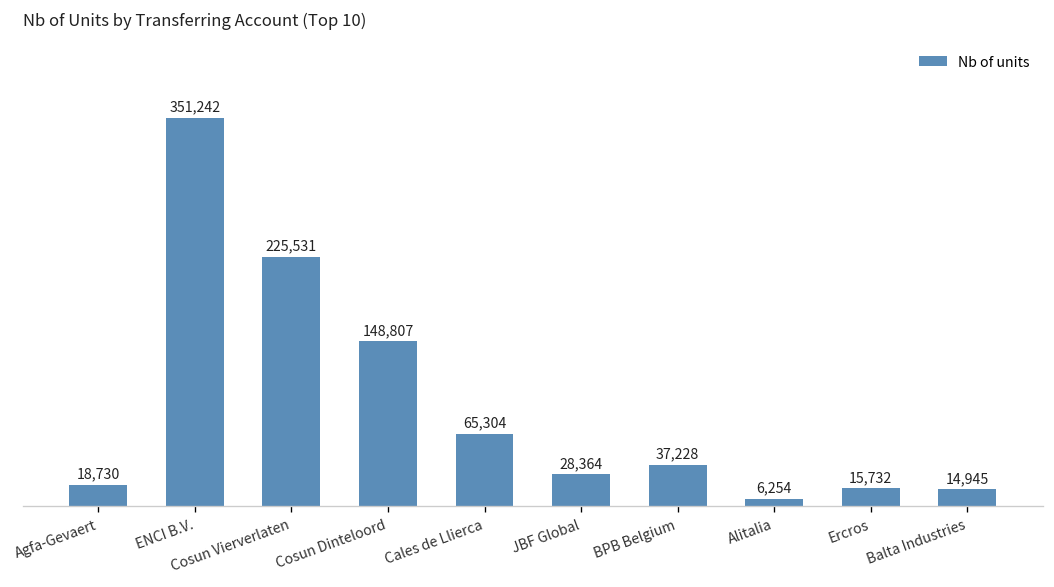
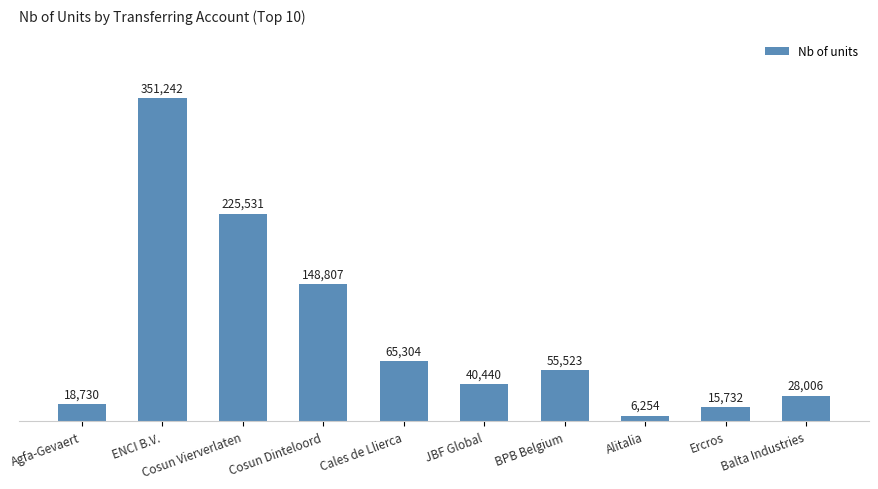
JBF Global: 28,364 -> 40,440
BPB Belgium: 37,228 -> 55,523
Balta Industries: 14,945 -> 28,006
